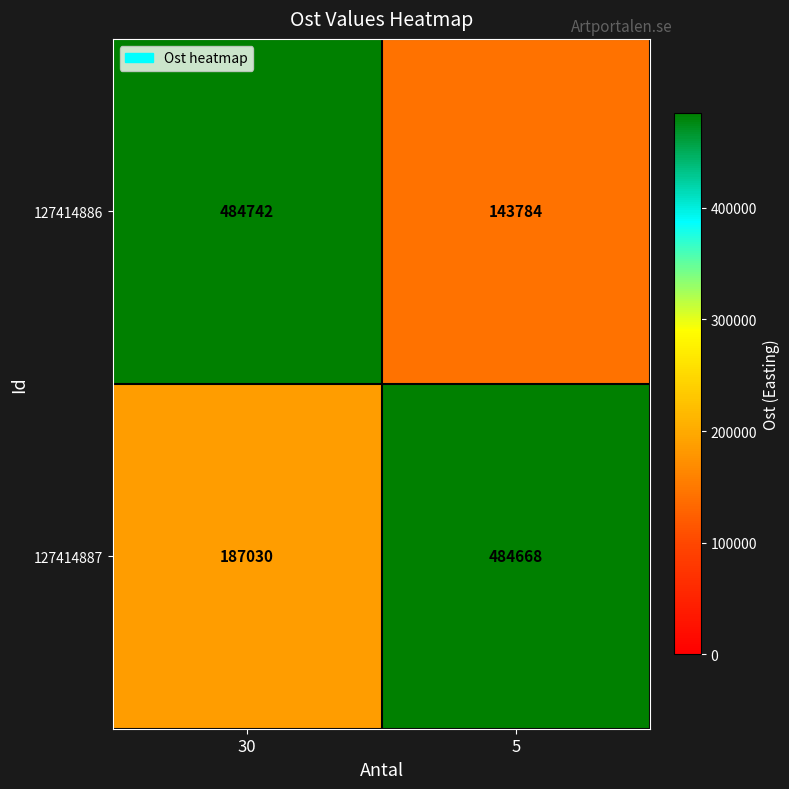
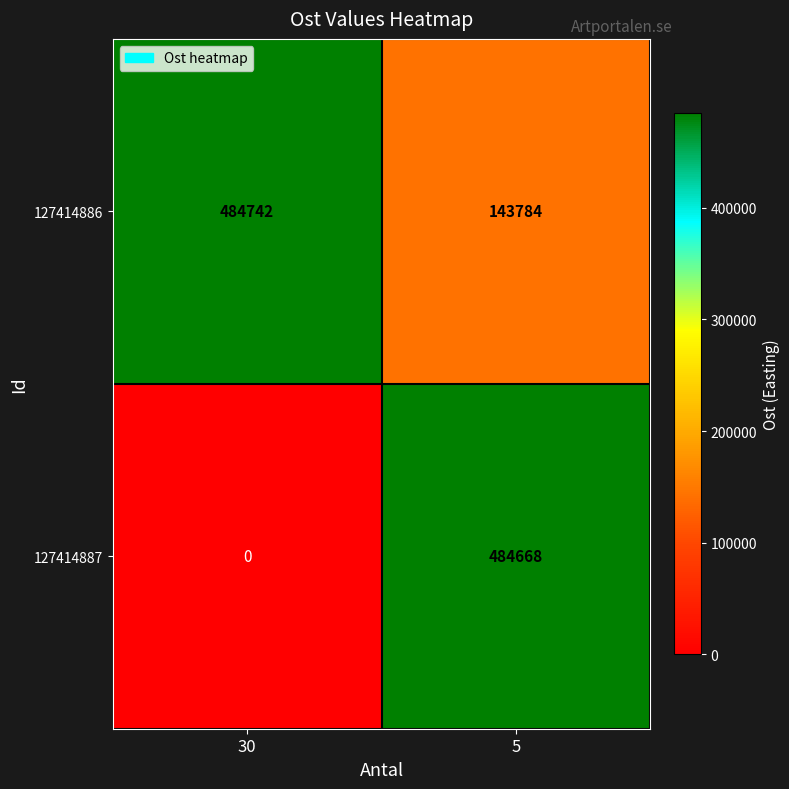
127414887, 30: 187030 -> 0
